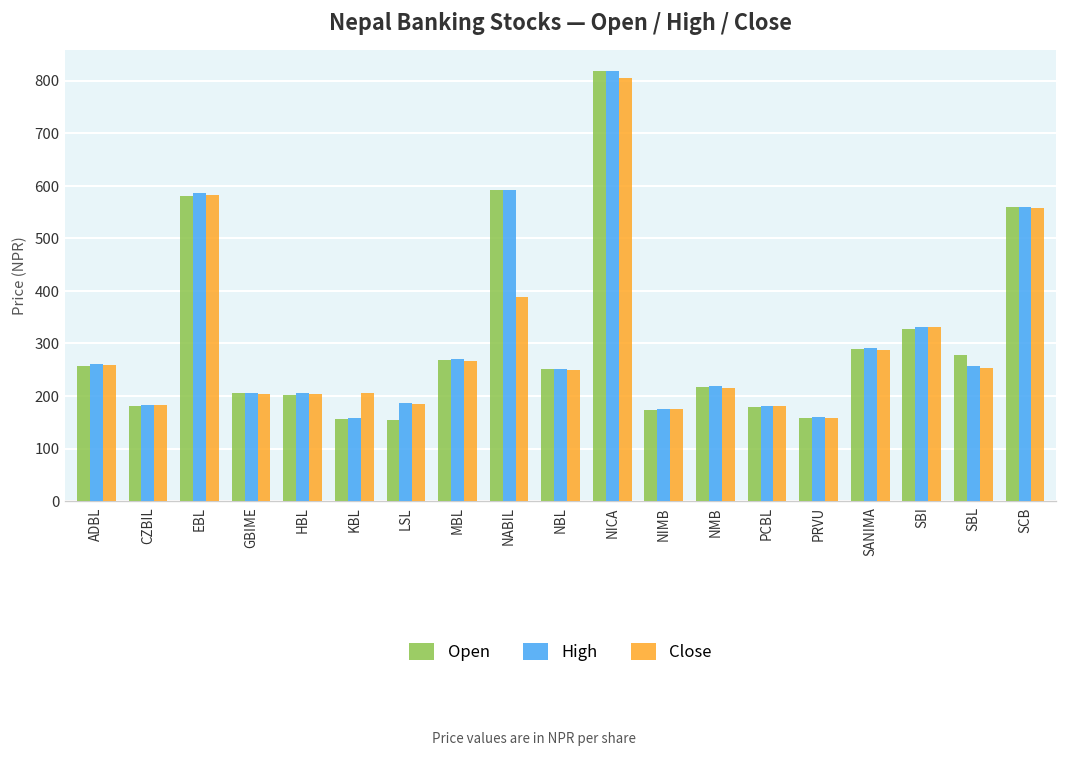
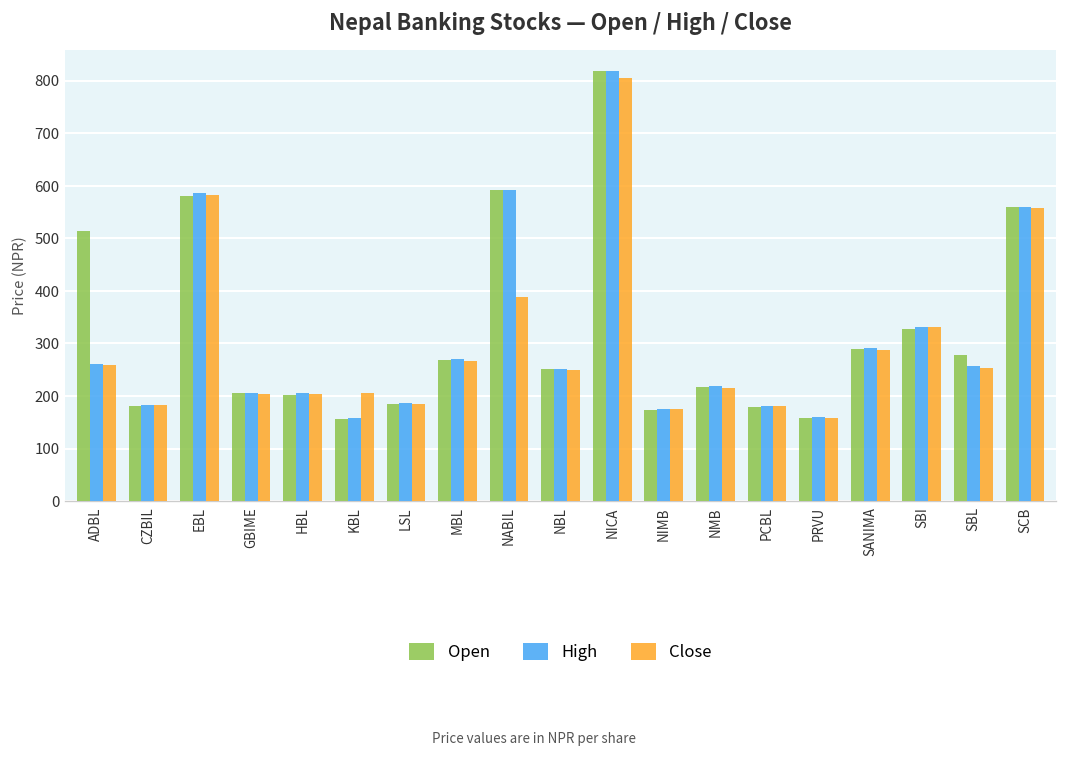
Open, ADBL: 260 -> 510
Open, LSL: 150 -> 180
